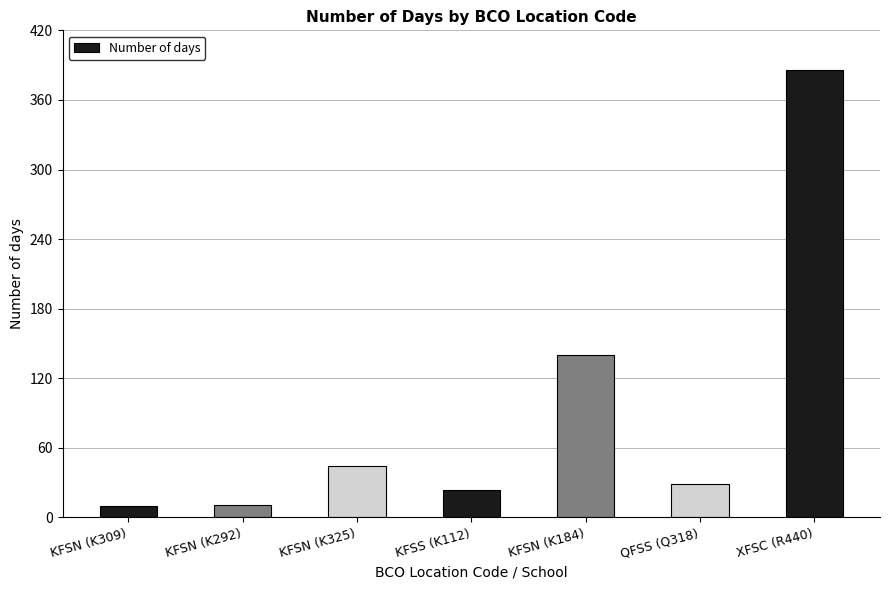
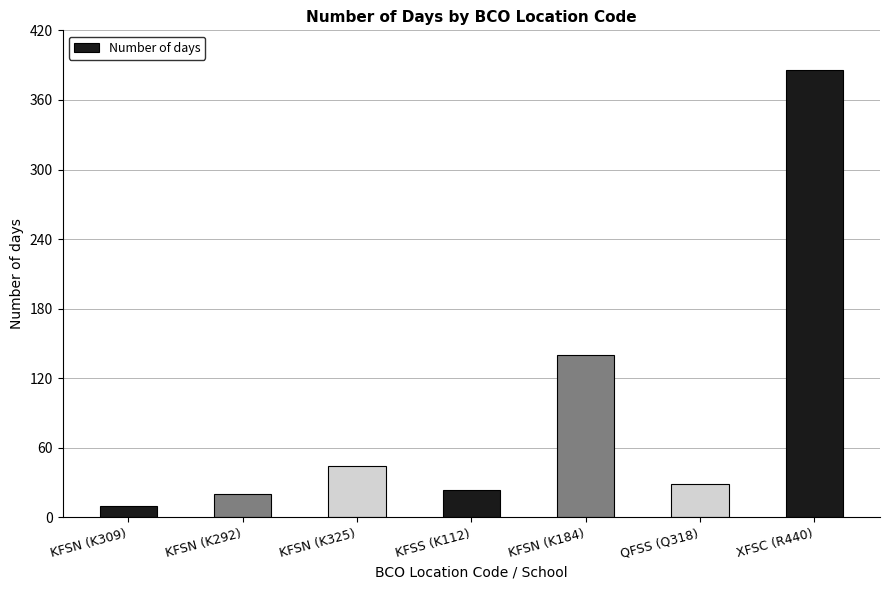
KFSN (K292): 11 -> 20
